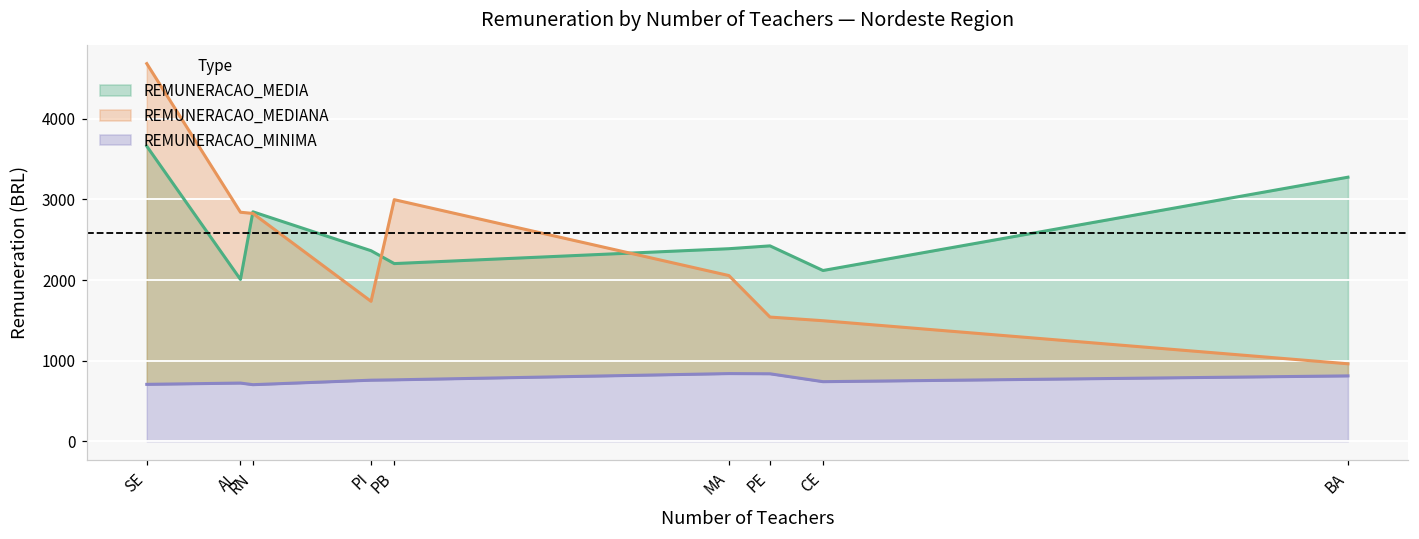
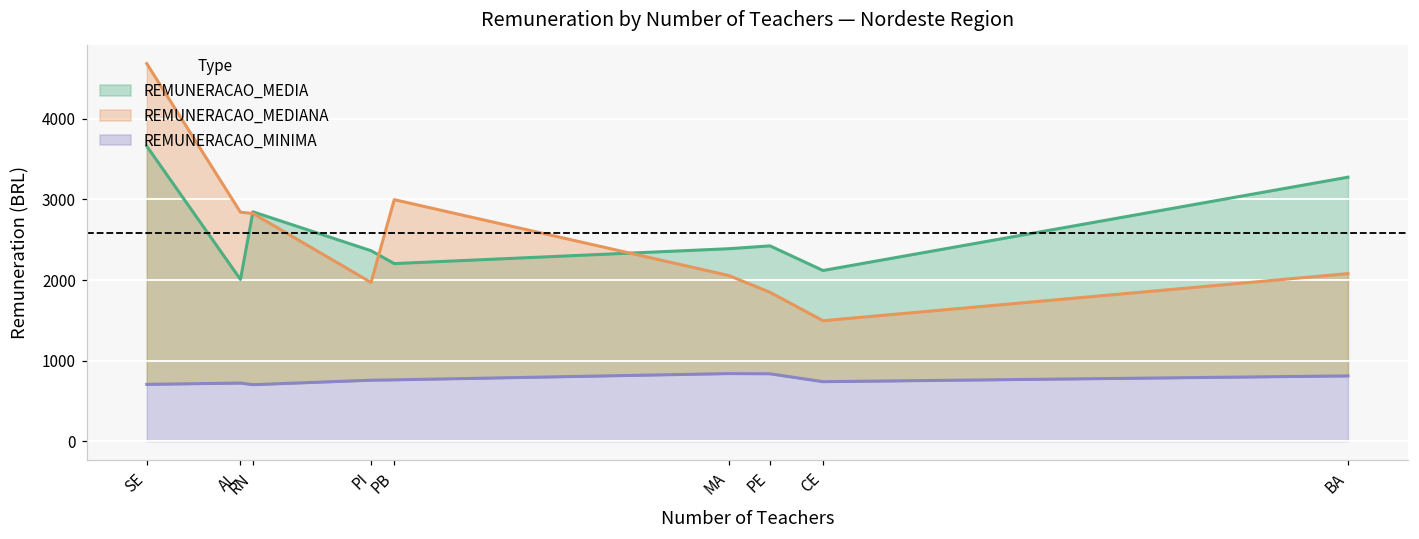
REMUNERACAO_MEDIANA, PI: 1700 -> 2000
REMUNERACAO_MEDIANA, PE: 1500 -> 1800
REMUNERACAO_MEDIANA, BA: 1000 -> 2100
